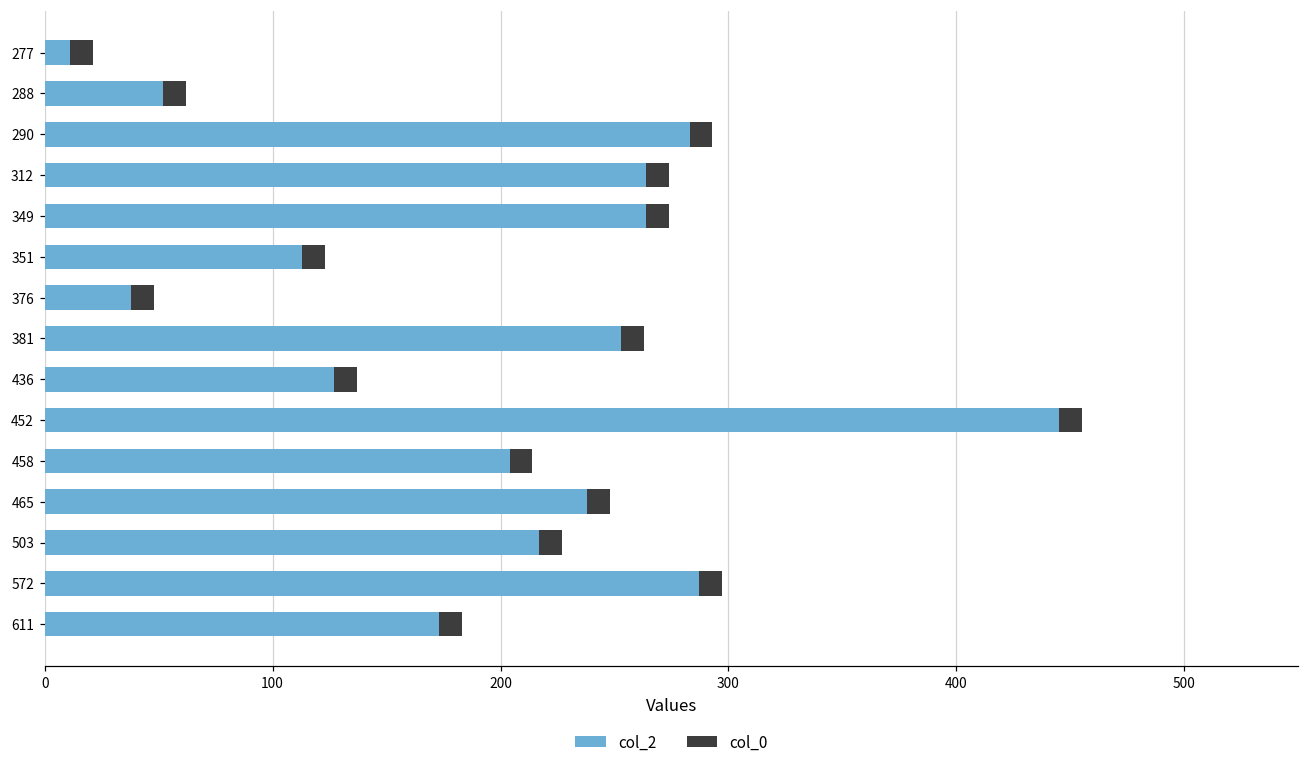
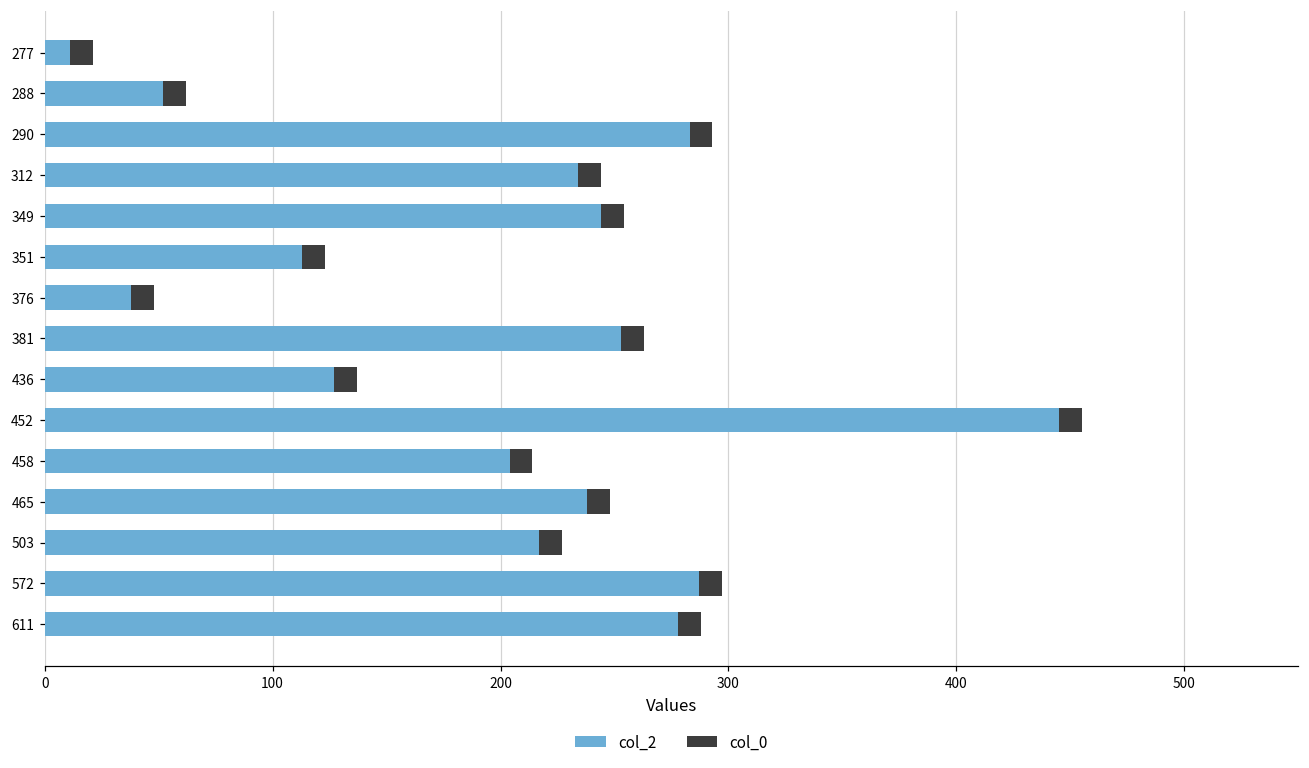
col_2, 312: 264 -> 234
col_2, 349: 264 -> 244
col_2, 611: 173 -> 278
